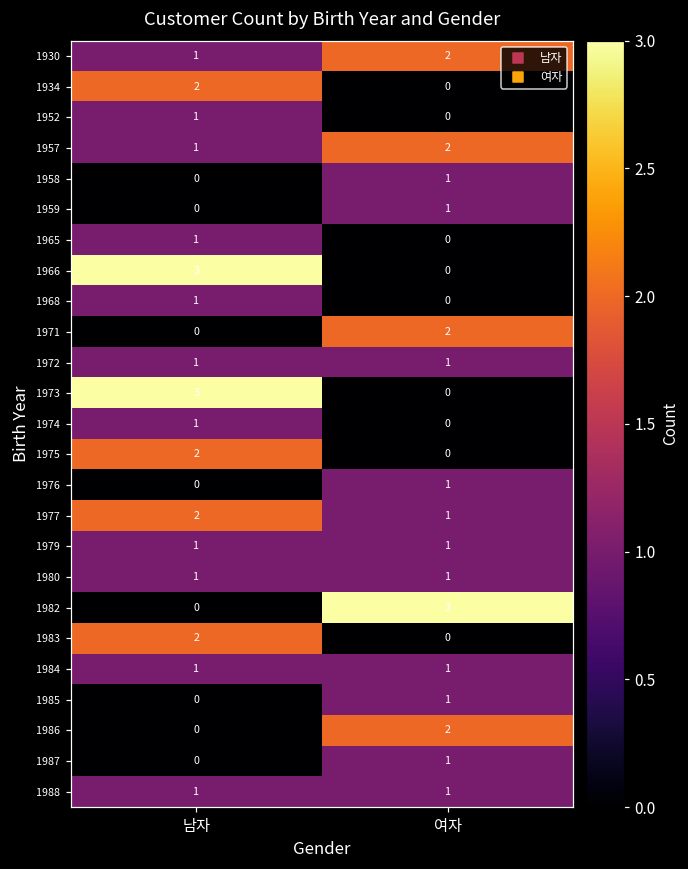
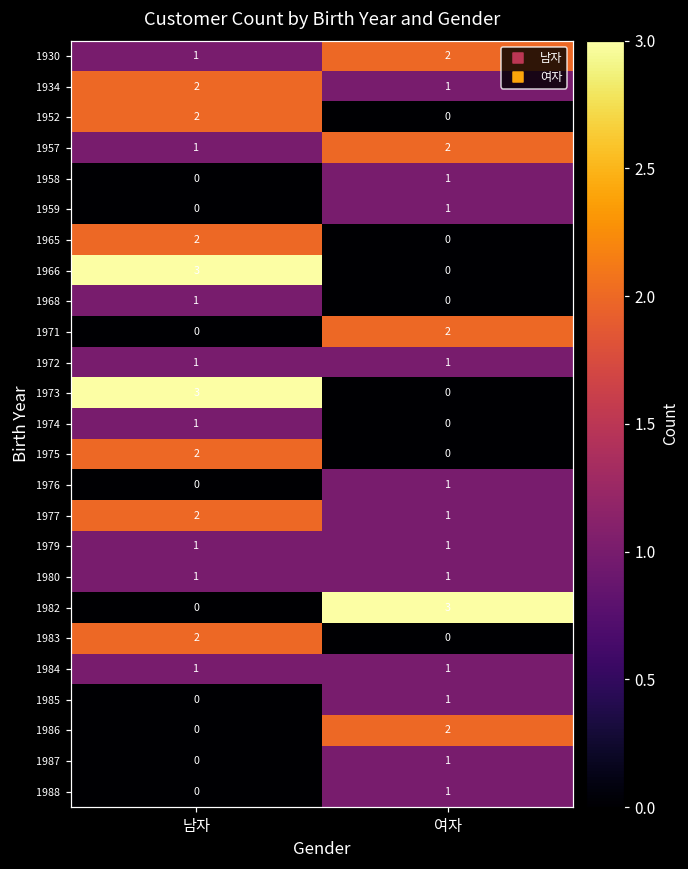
1934, 여자: 0 -> 1
1952, 남자: 1 -> 2
1965, 남자: 1 -> 2
1988, 남자: 1 -> 0
